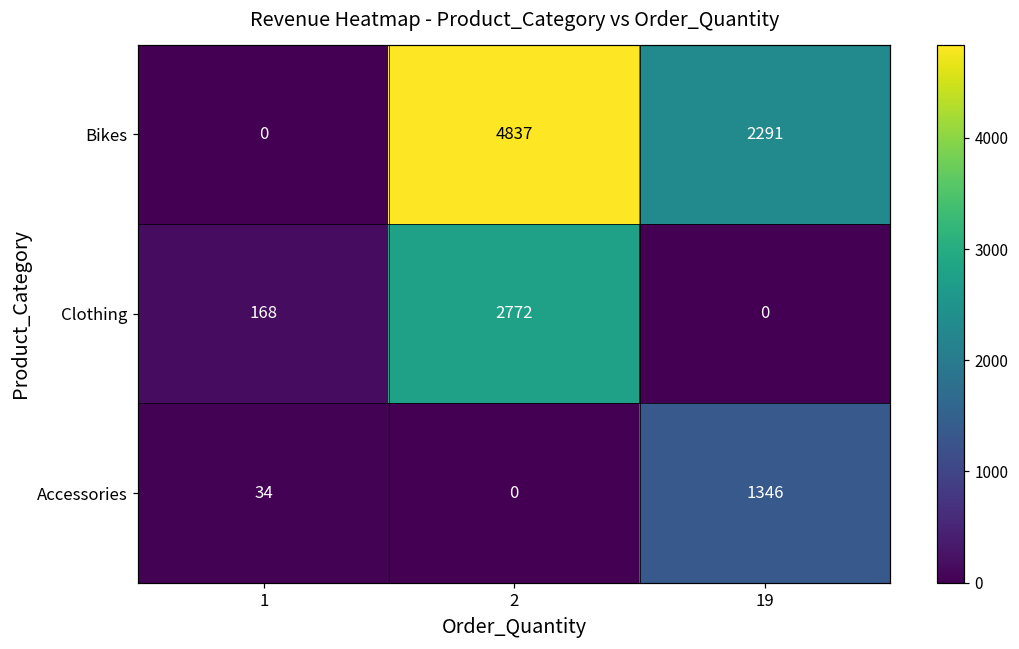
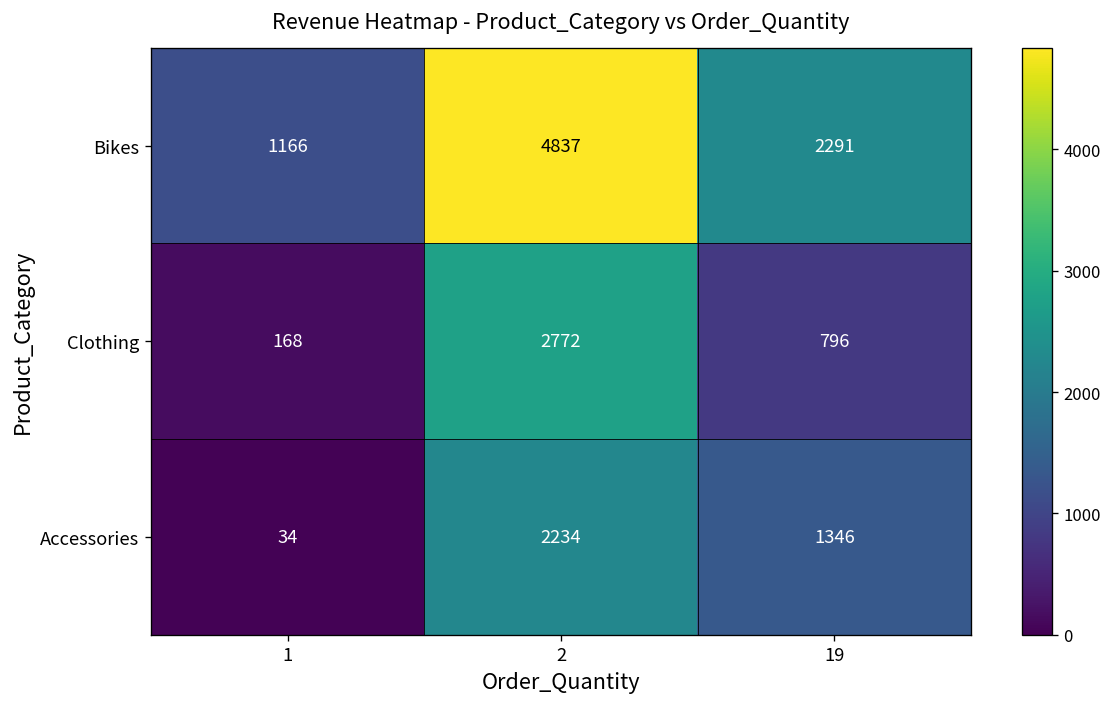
Bikes, 1: 0 -> 1166
Clothing, 19: 0 -> 796
Accessories, 2: 0 -> 2234
